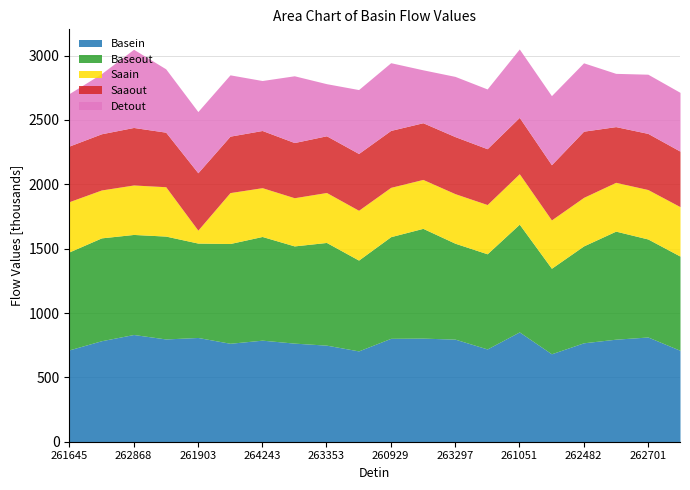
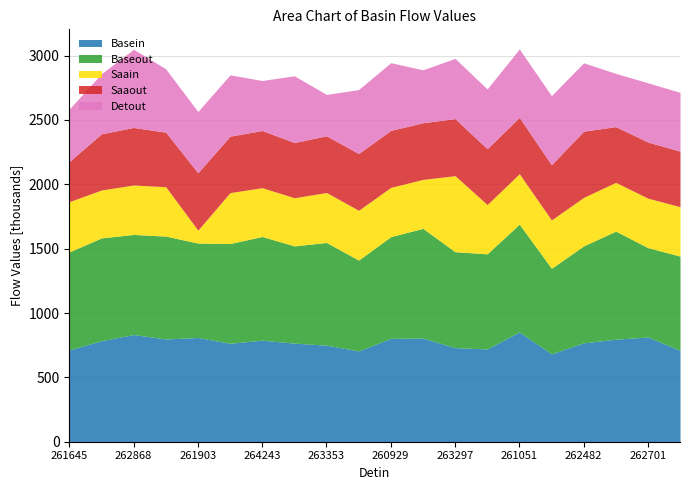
Saaout, 261645: 430 -> 310
Detout, 263353: 400 -> 320
Basein, 263297: 800 -> 730
Saain, 263297: 390 -> 590
Baseout, 262701: 760 -> 690
